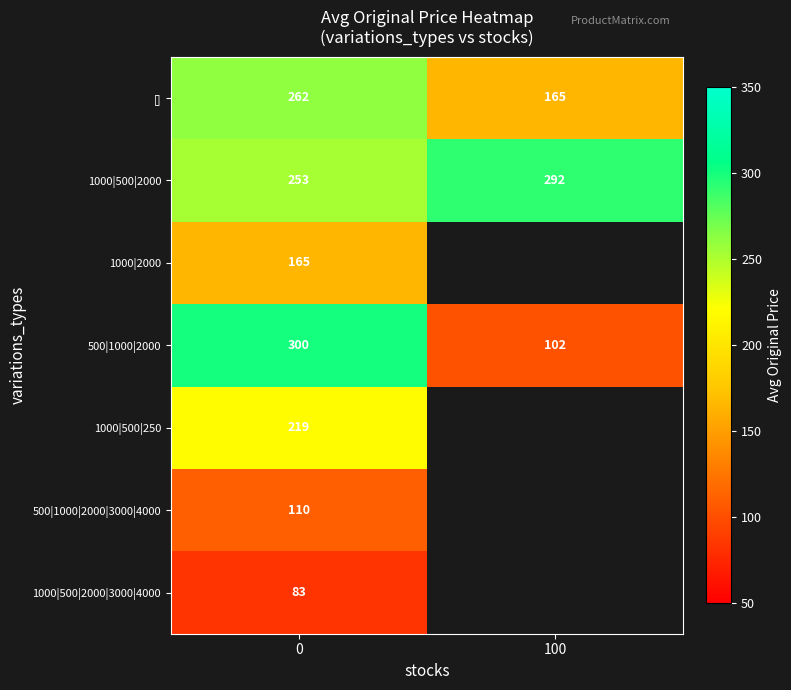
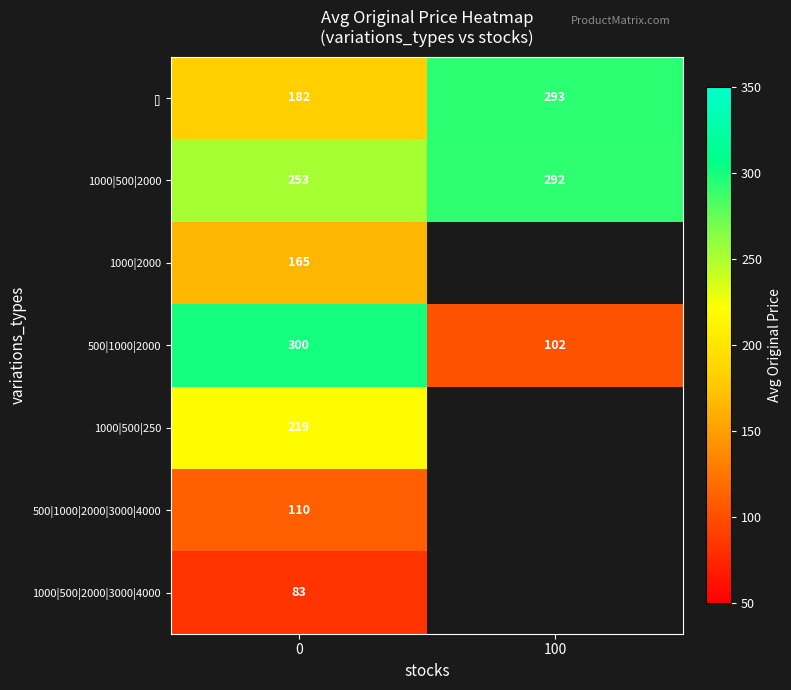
[], 0: 262 -> 182
[], 100: 165 -> 293
